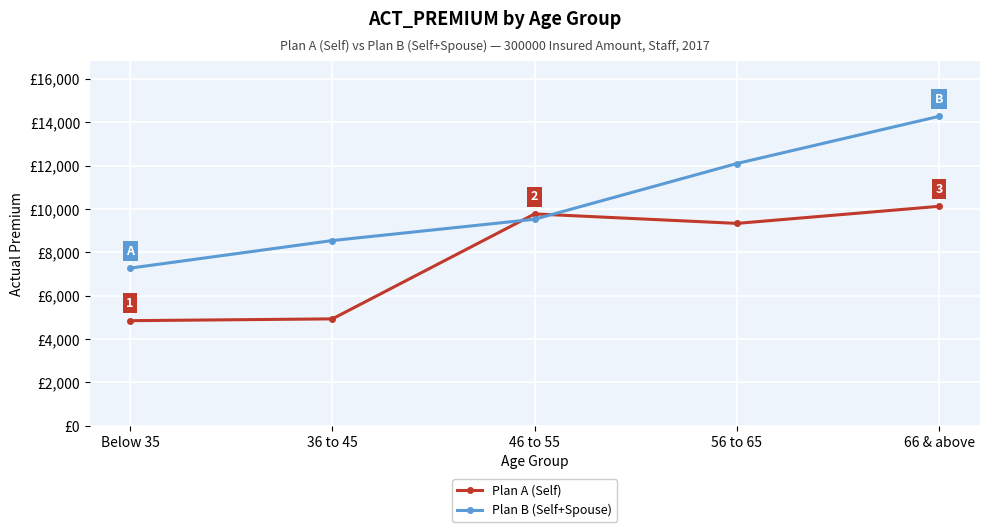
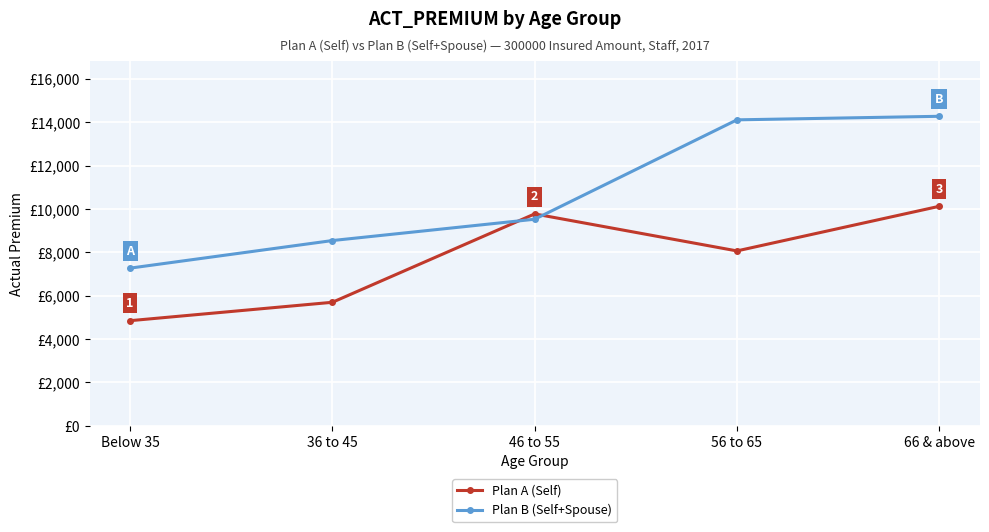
Plan A (Self), 36 to 45: £4,900 -> £5,700
Plan A (Self), 56 to 65: £9,300 -> £8,100
Plan B (Self+Spouse), 56 to 65: £12,100 -> £14,100
